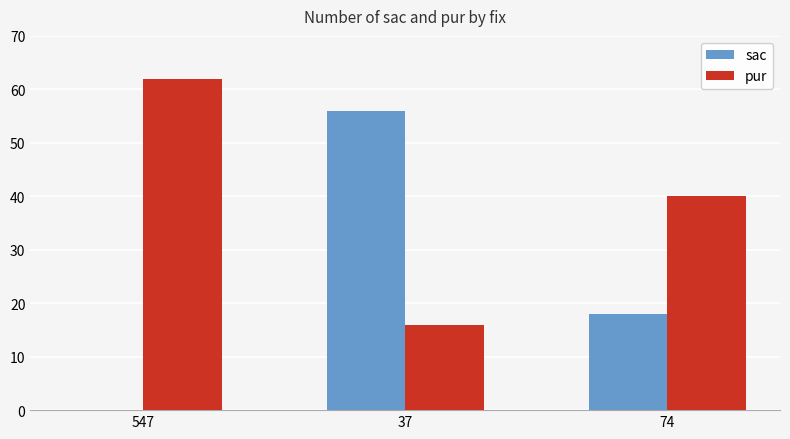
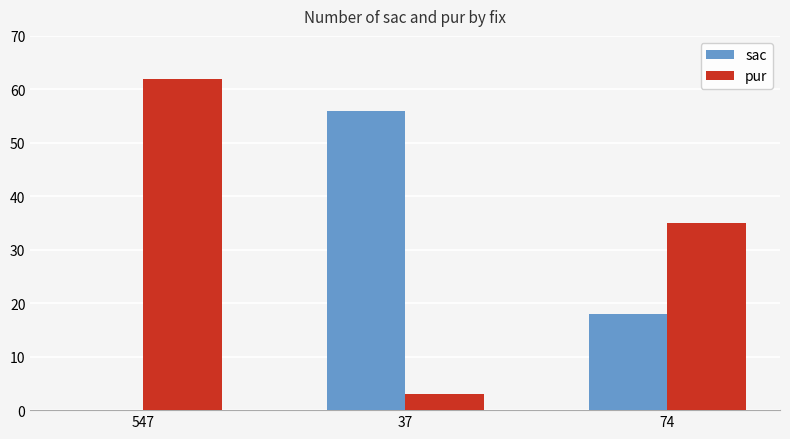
pur, 37: 16 -> 3
pur, 74: 40 -> 35
